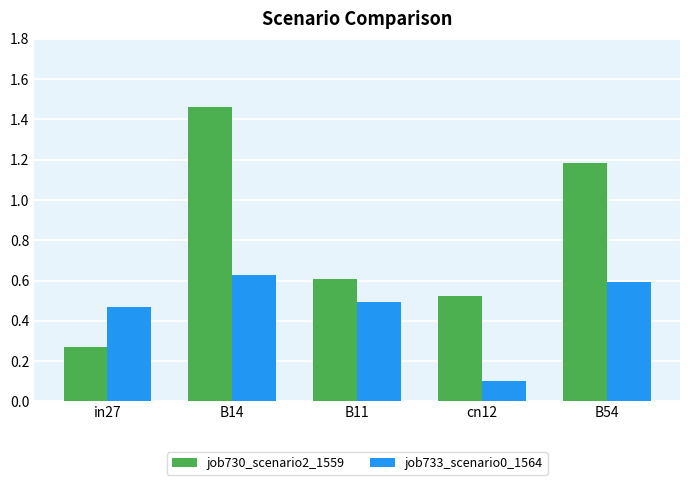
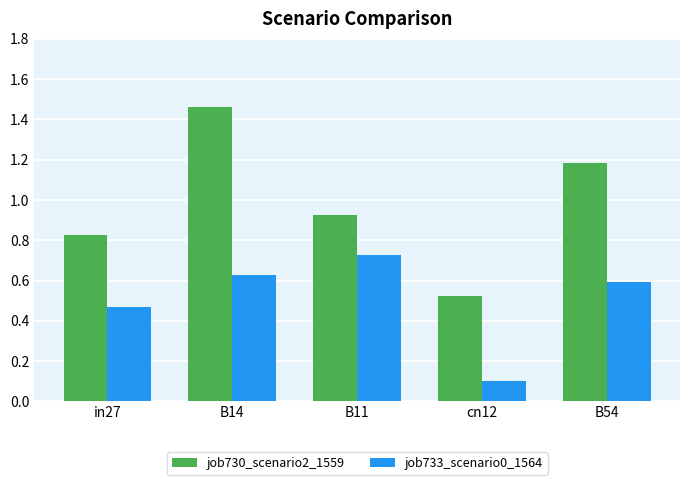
job730_scenario2_1559, in27: 0.27 -> 0.83
job730_scenario2_1559, B11: 0.61 -> 0.93
job733_scenario0_1564, B11: 0.49 -> 0.73
